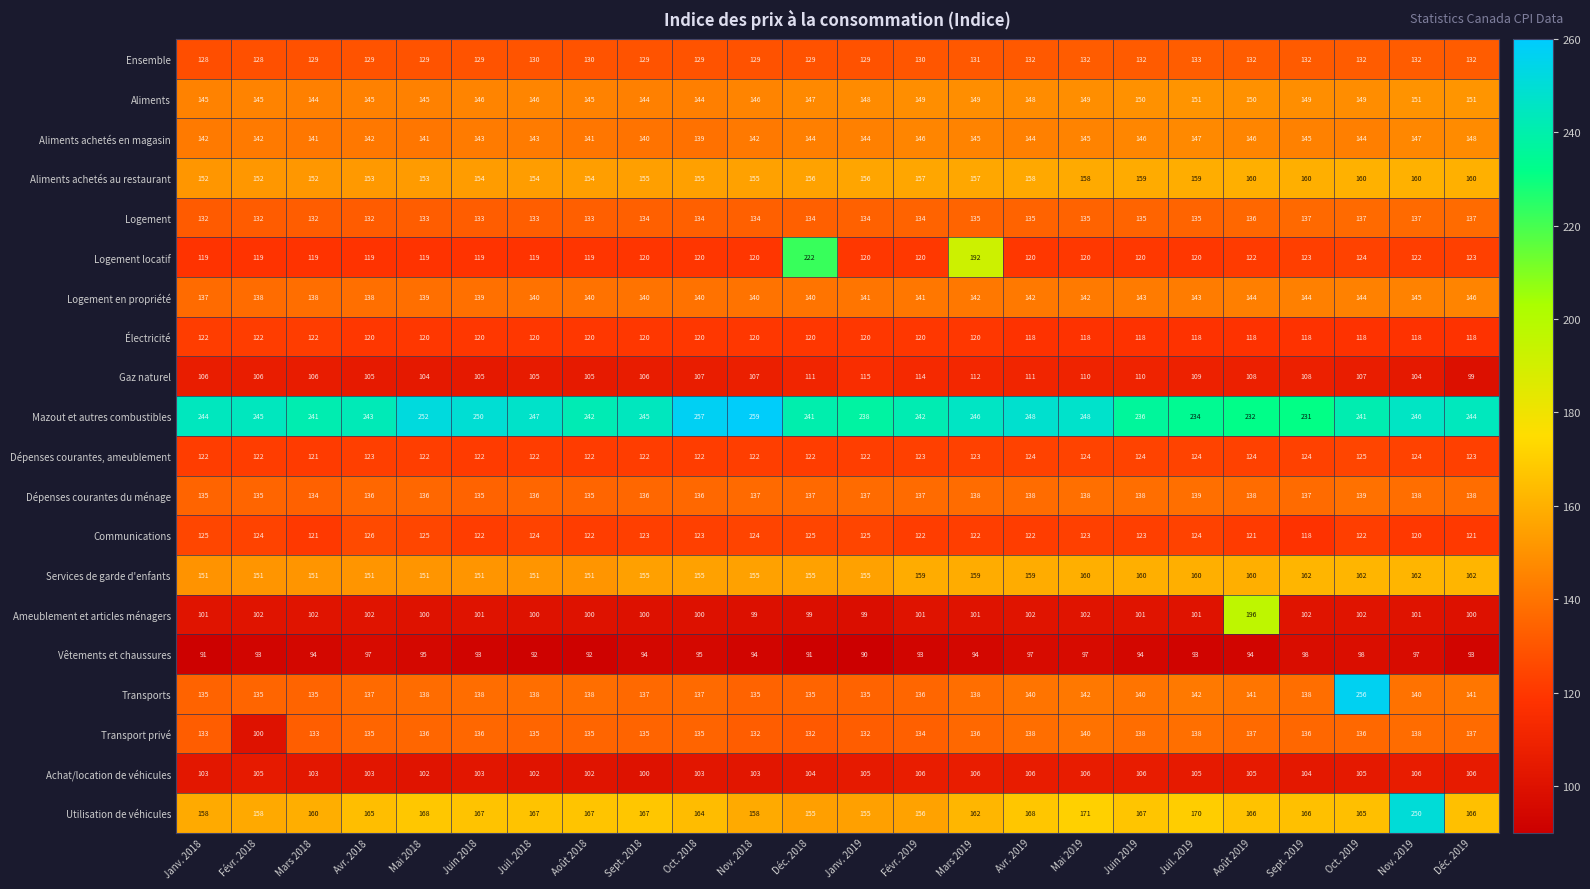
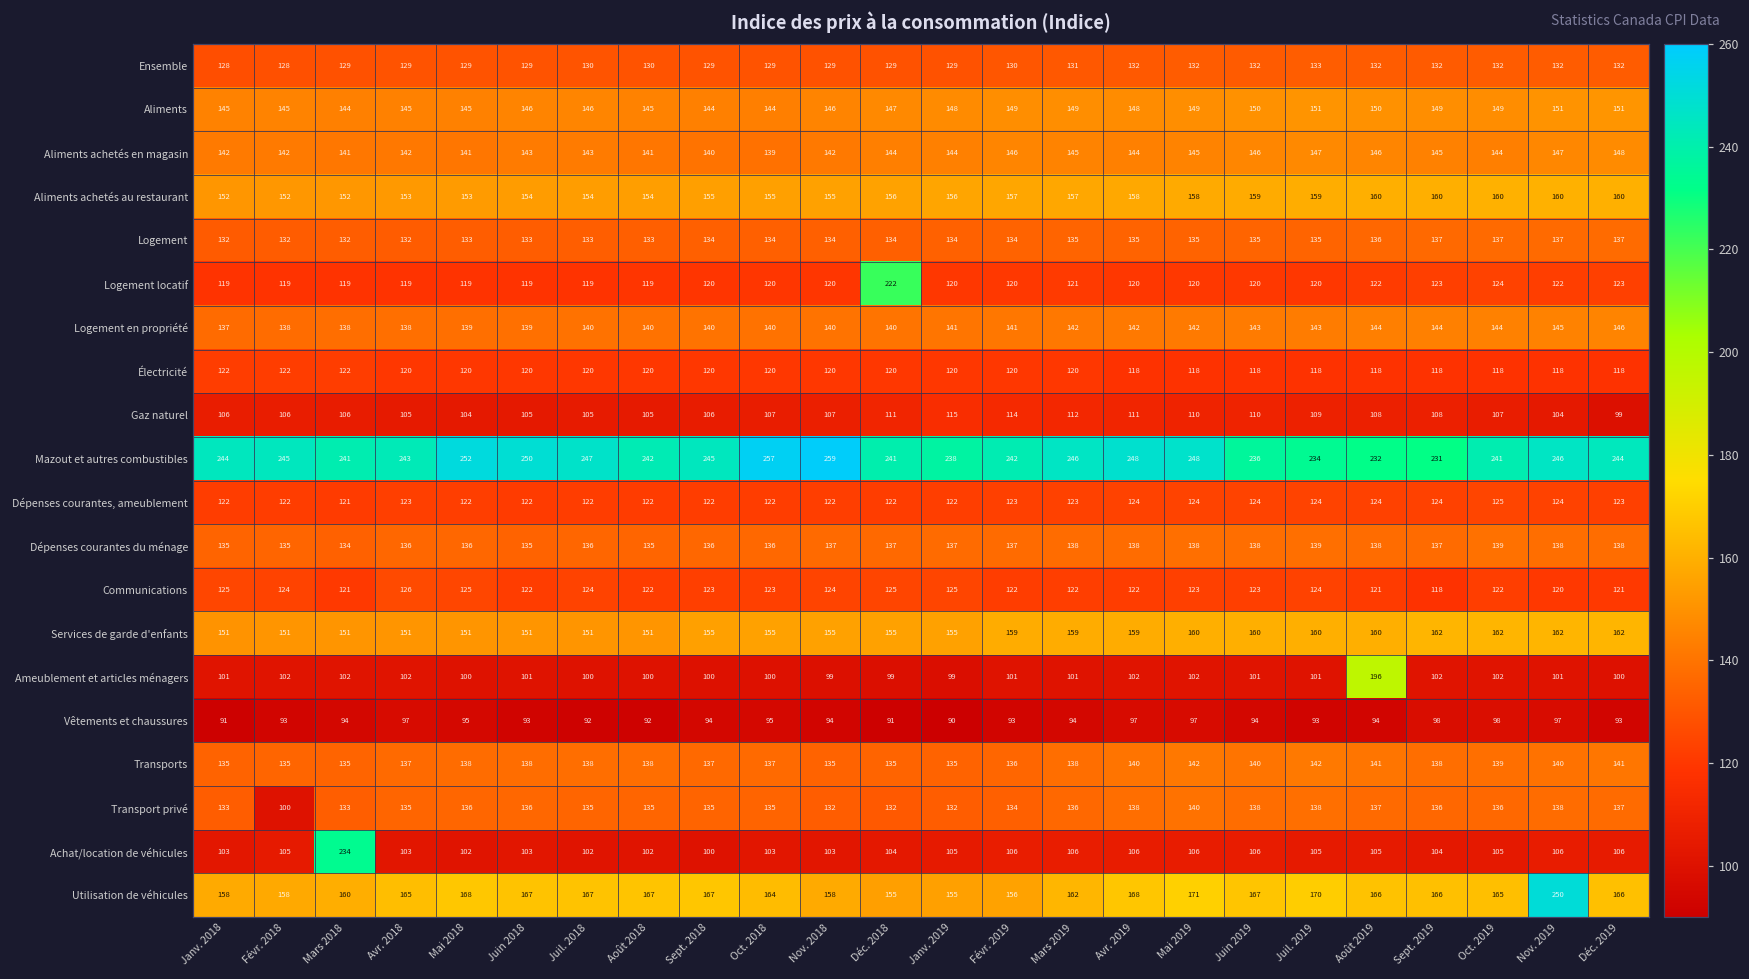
Logement locatif, Mars 2019: 192 -> 121
Transports, Oct. 2019: 256 -> 139
Achat/location de véhicules, Mars 2018: 103 -> 234
